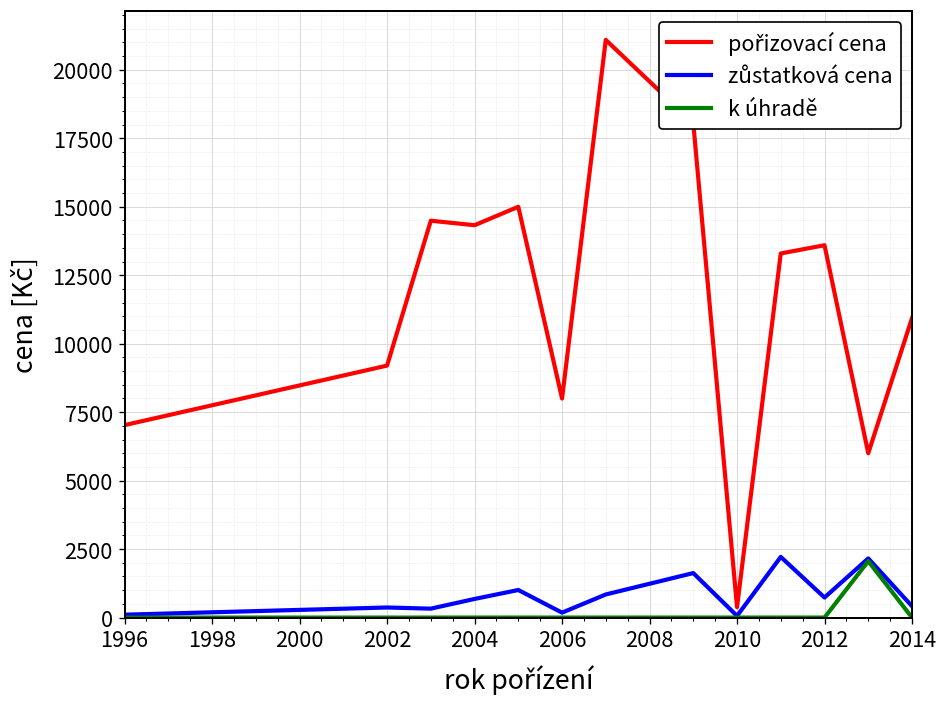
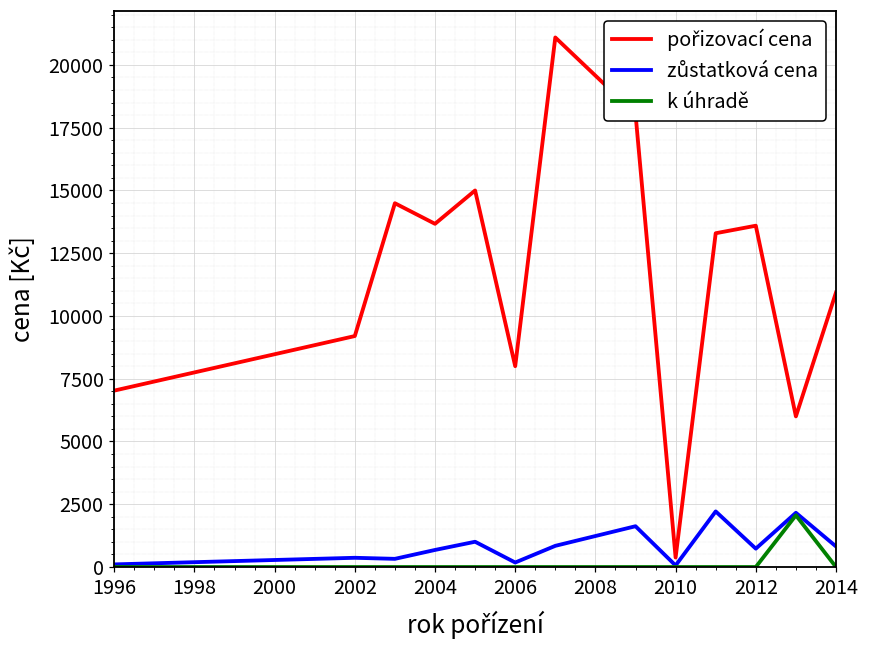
pořizovací cena, 2004: 14300 -> 13700
zůstatková cena, 2014: 400 -> 800
